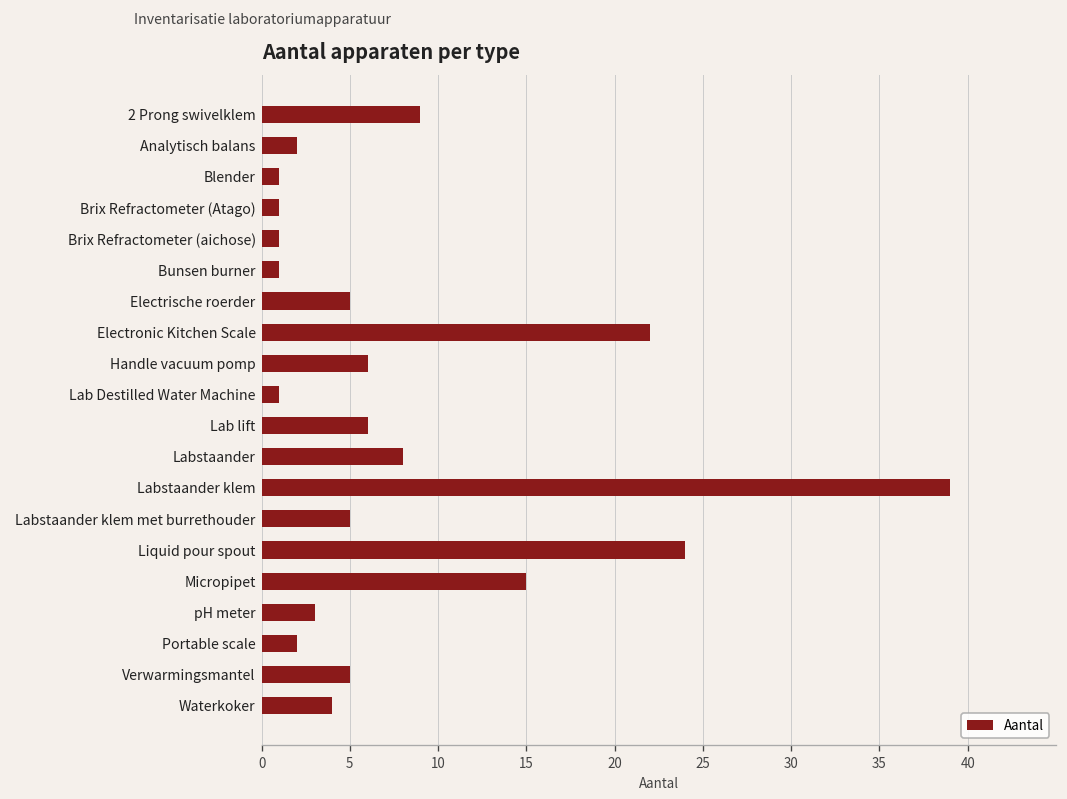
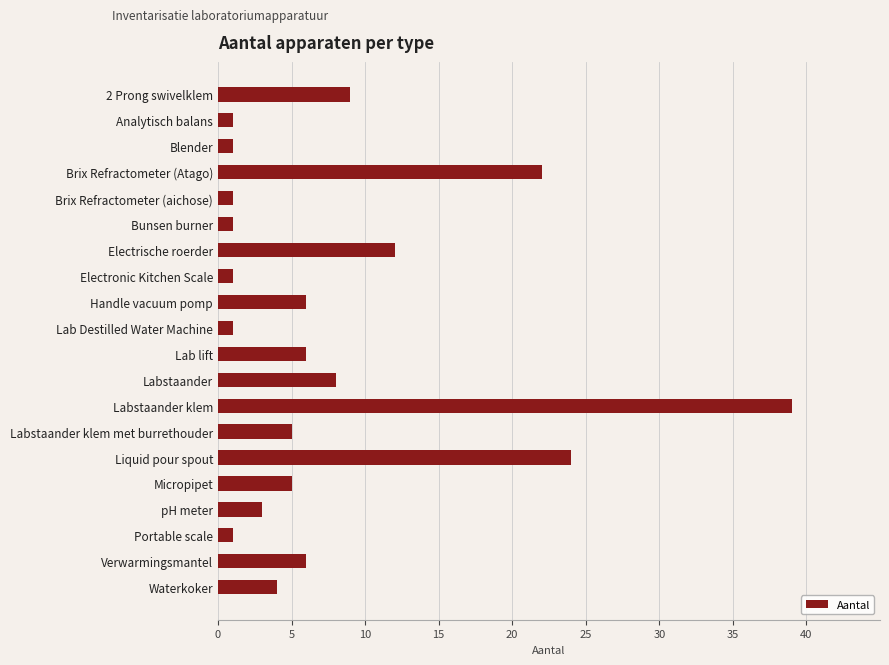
Analytisch balans: 2 -> 1
Brix Refractometer (Atago): 1 -> 22
Electrische roerder: 5 -> 12
Electronic Kitchen Scale: 22 -> 1
Micropipet: 15 -> 5
Portable scale: 2 -> 1
Verwarmingsmantel: 5 -> 6
